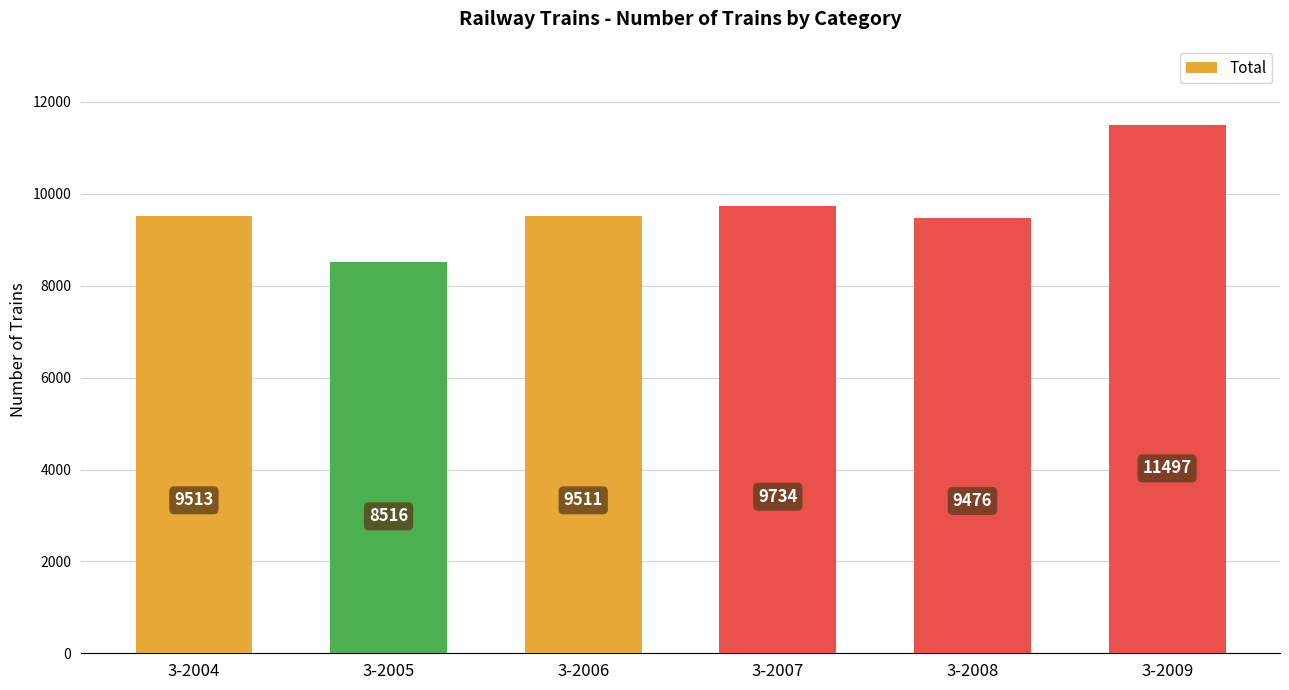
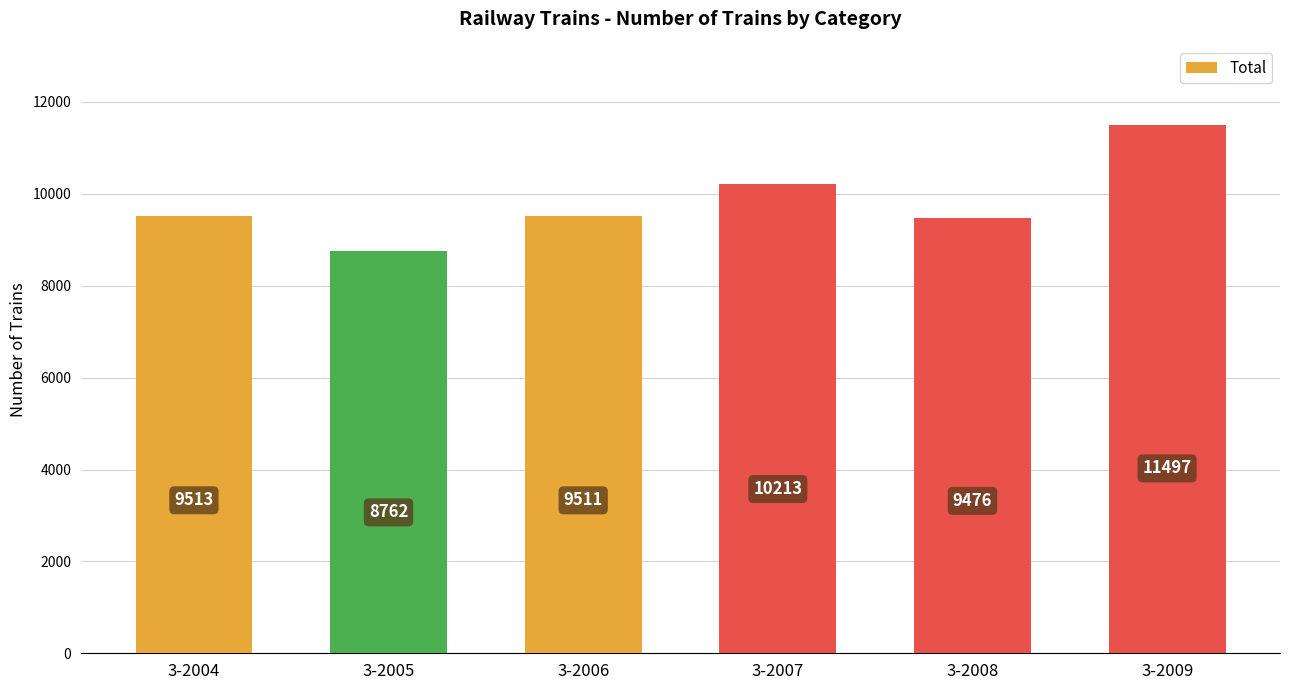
3-2005: 8516 -> 8762
3-2007: 9734 -> 10213
